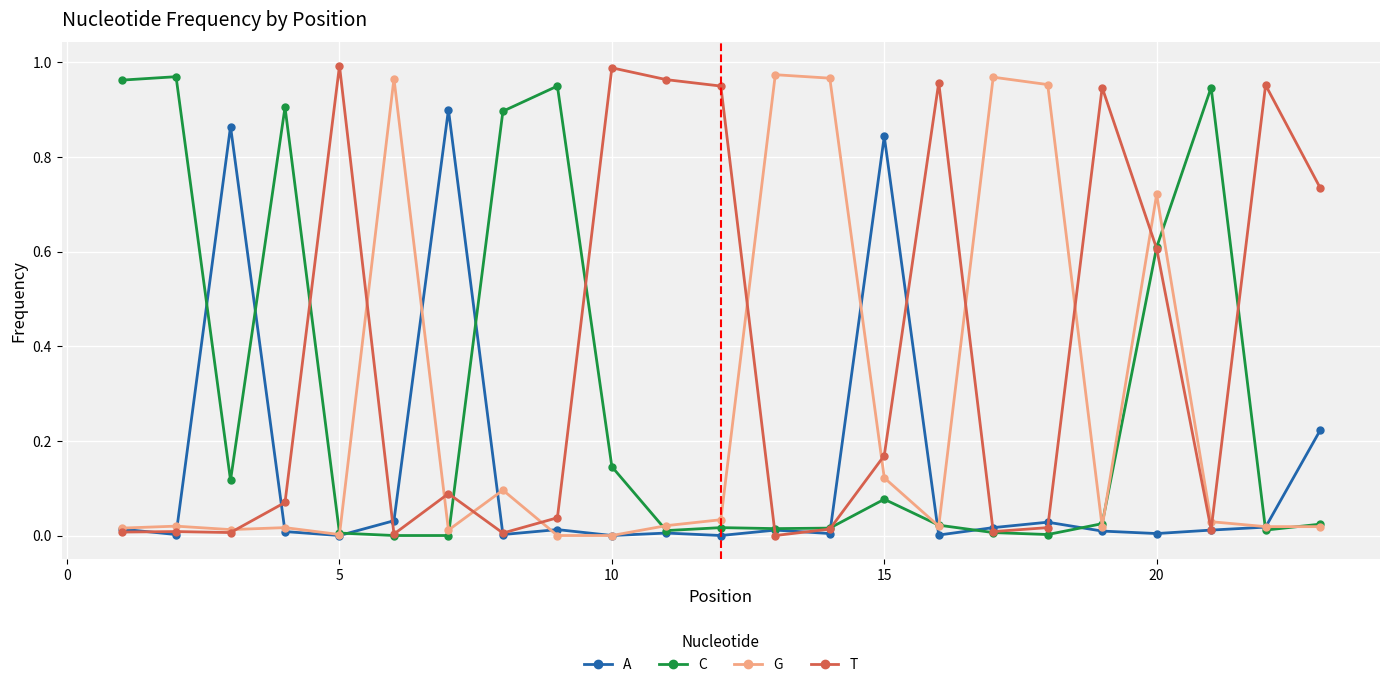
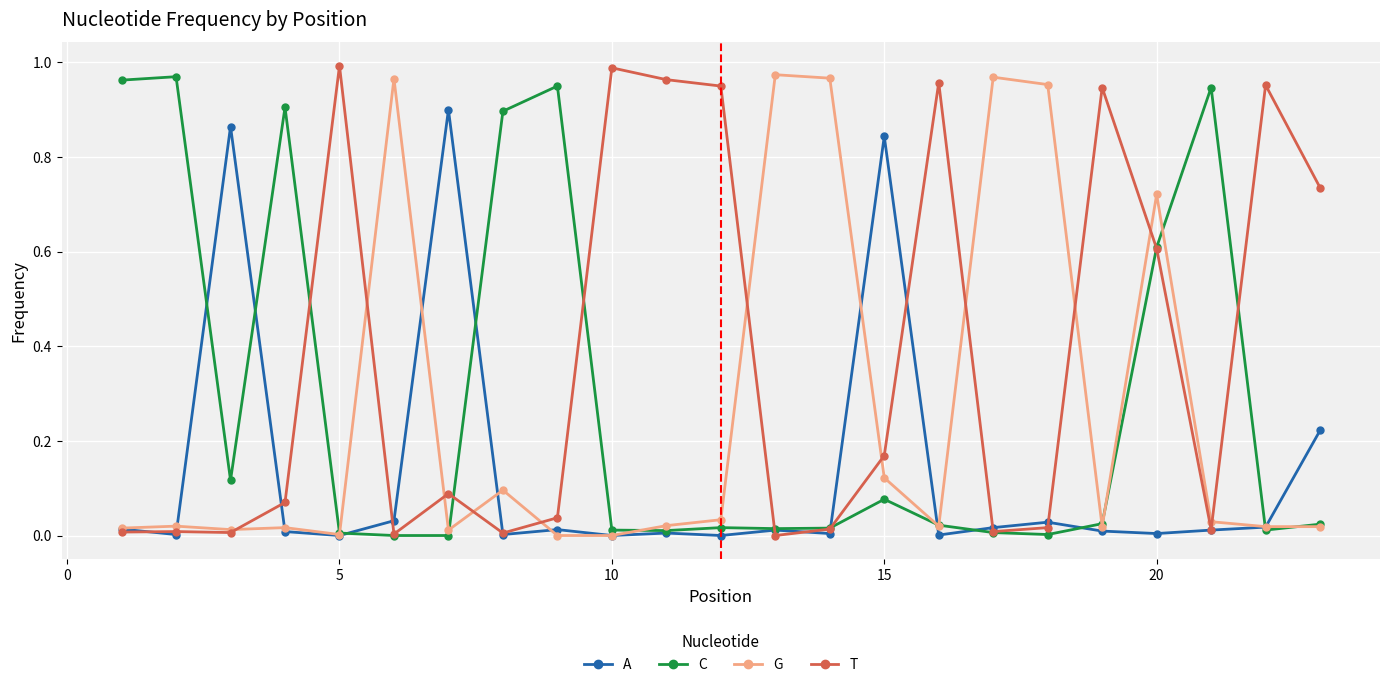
C, 10: 0.15 -> 0.01
